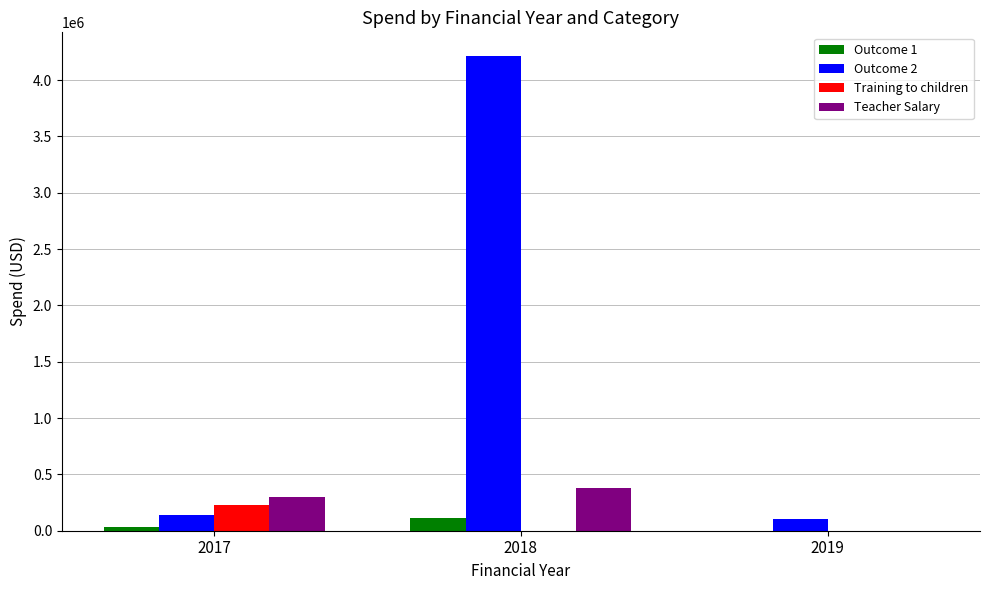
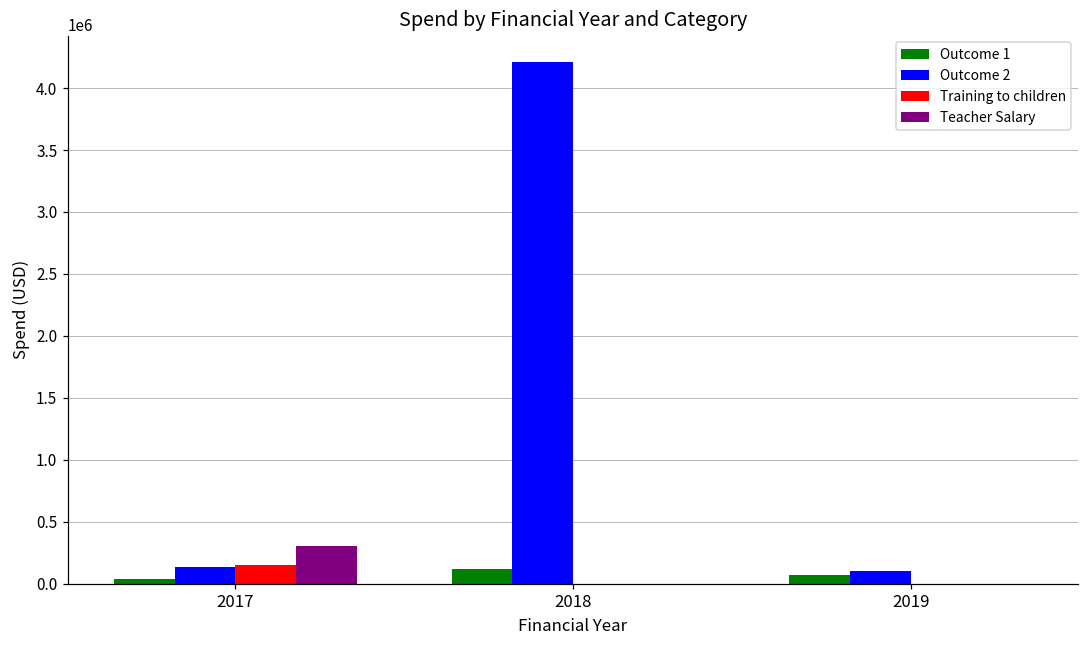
Training to children, 2017: 230000 -> 150000
Teacher Salary, 2018: 380000 -> 0
Outcome 1, 2019: 0 -> 70000
